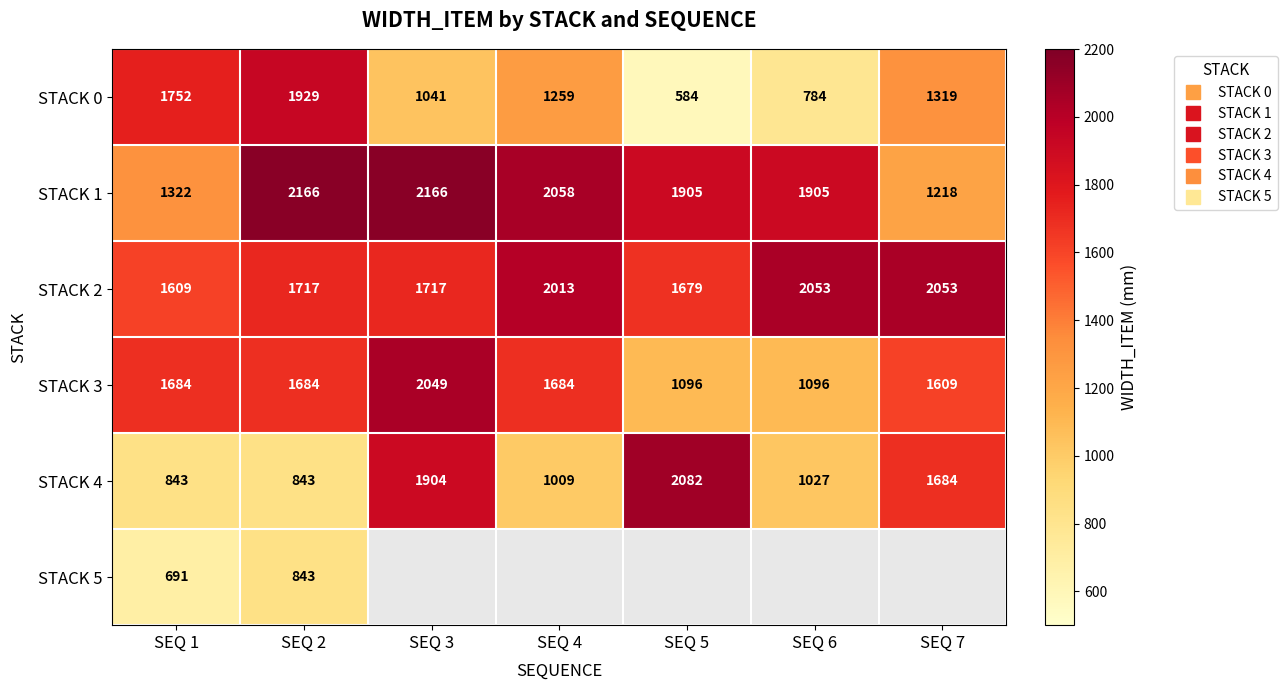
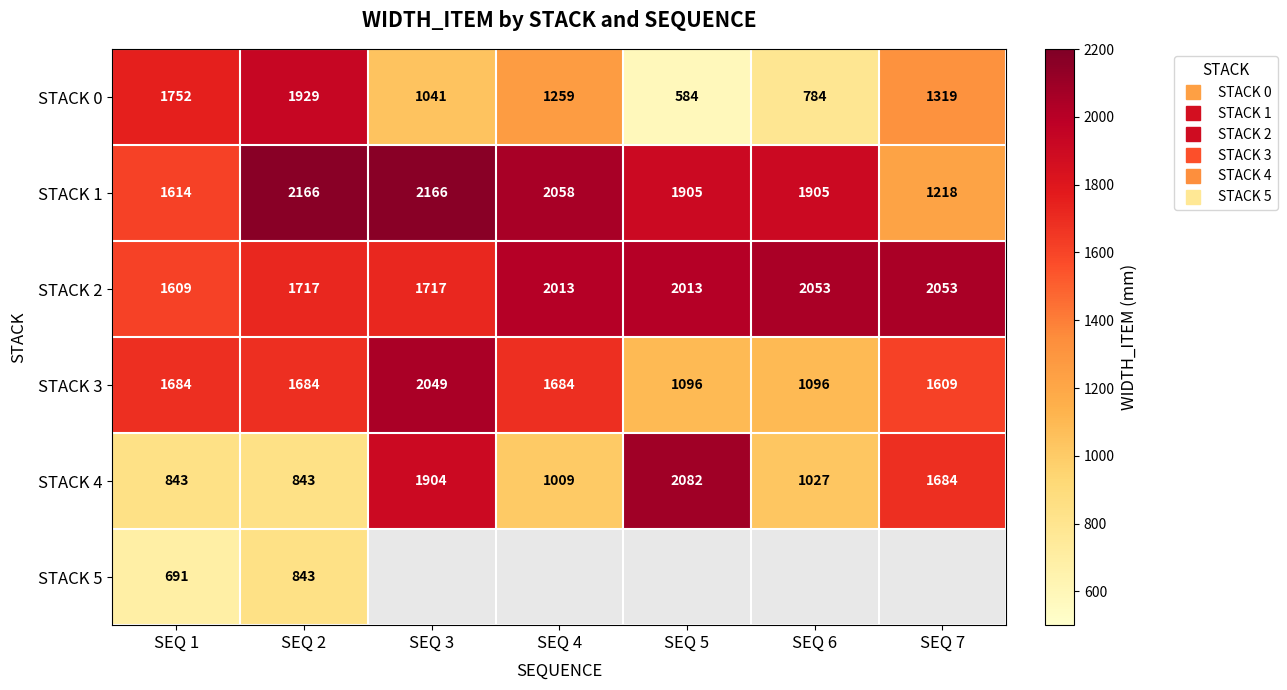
STACK 1, SEQ 1: 1322 -> 1614
STACK 2, SEQ 5: 1679 -> 2013
